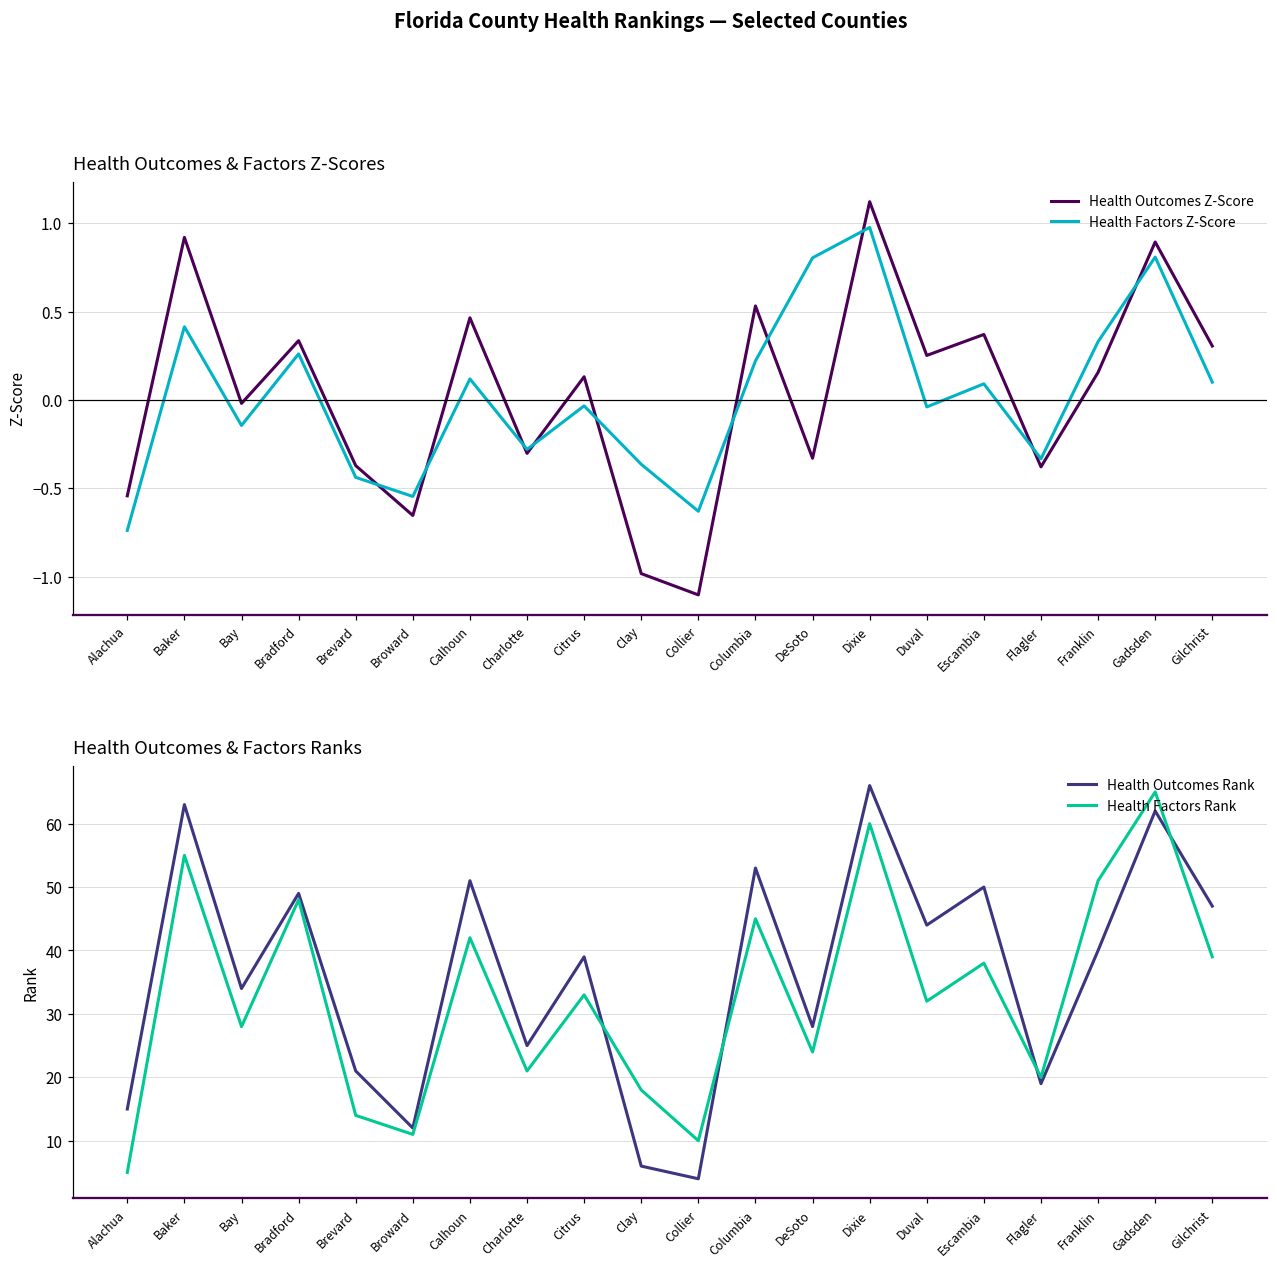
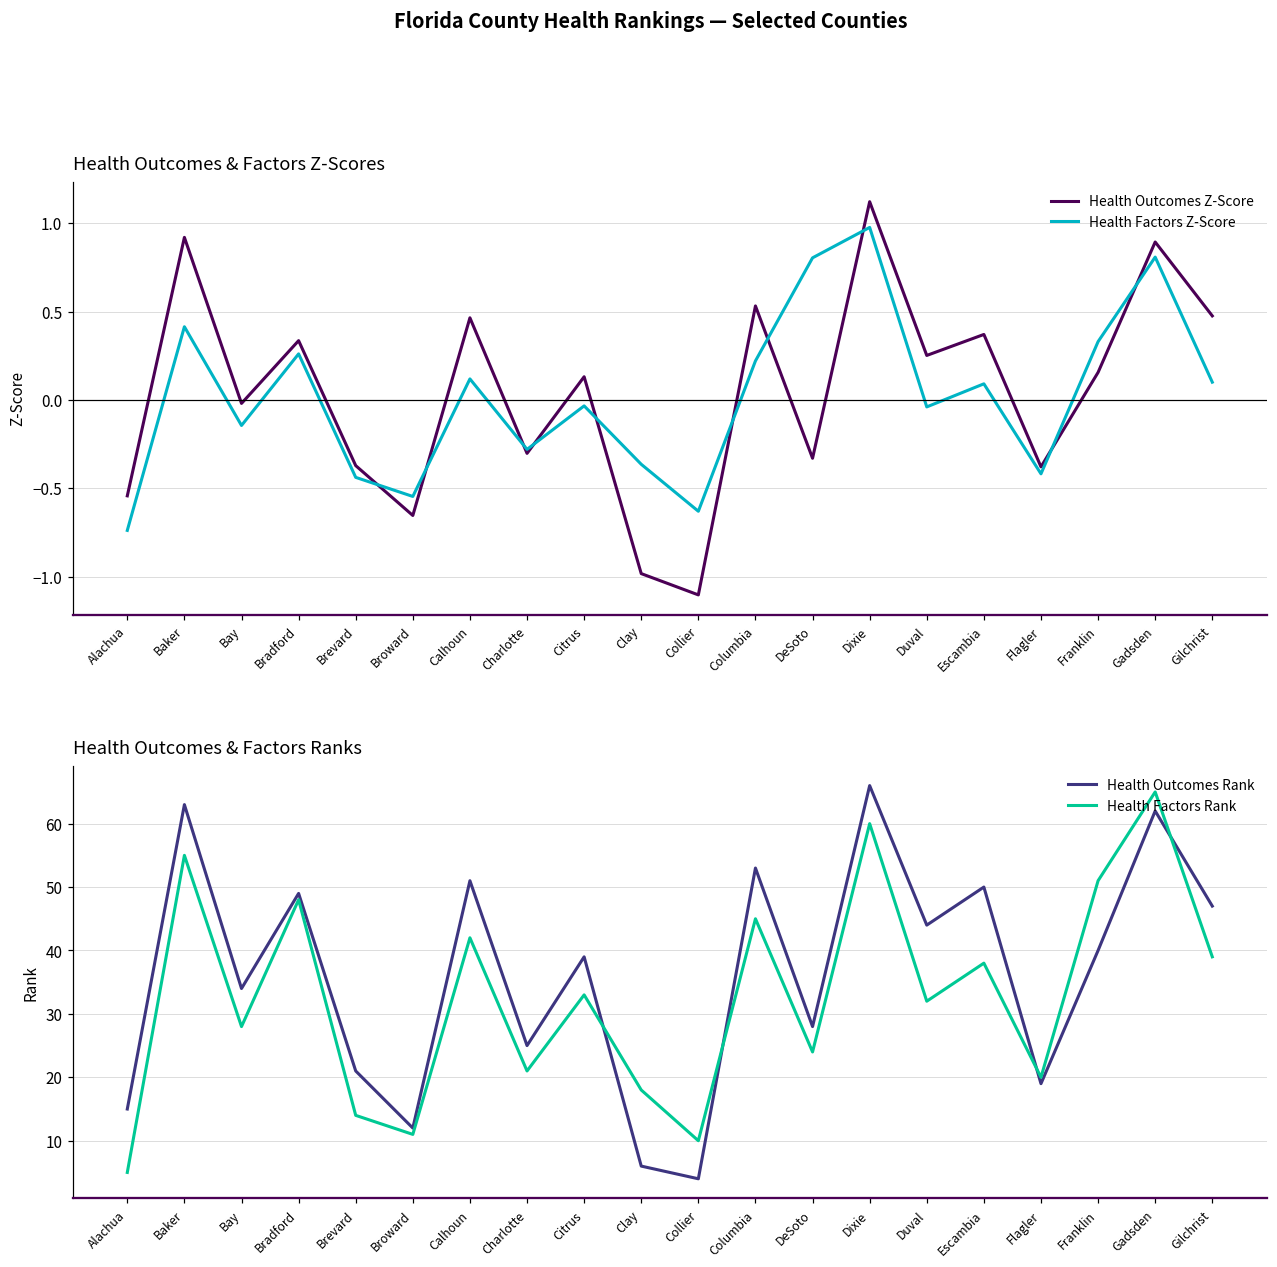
Health Outcomes & Factors Z-Scores, Health Factors Z-Score, Flagler: -0.33 -> -0.42
Health Outcomes & Factors Z-Scores, Health Outcomes Z-Score, Gilchrist: 0.31 -> 0.48
